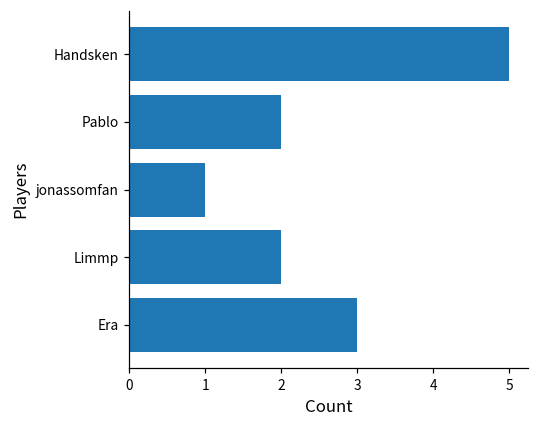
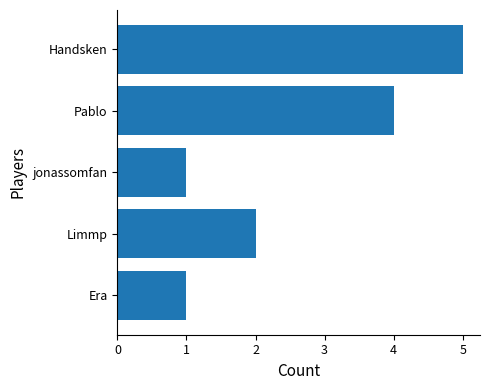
Pablo: 2 -> 4
Era: 3 -> 1
